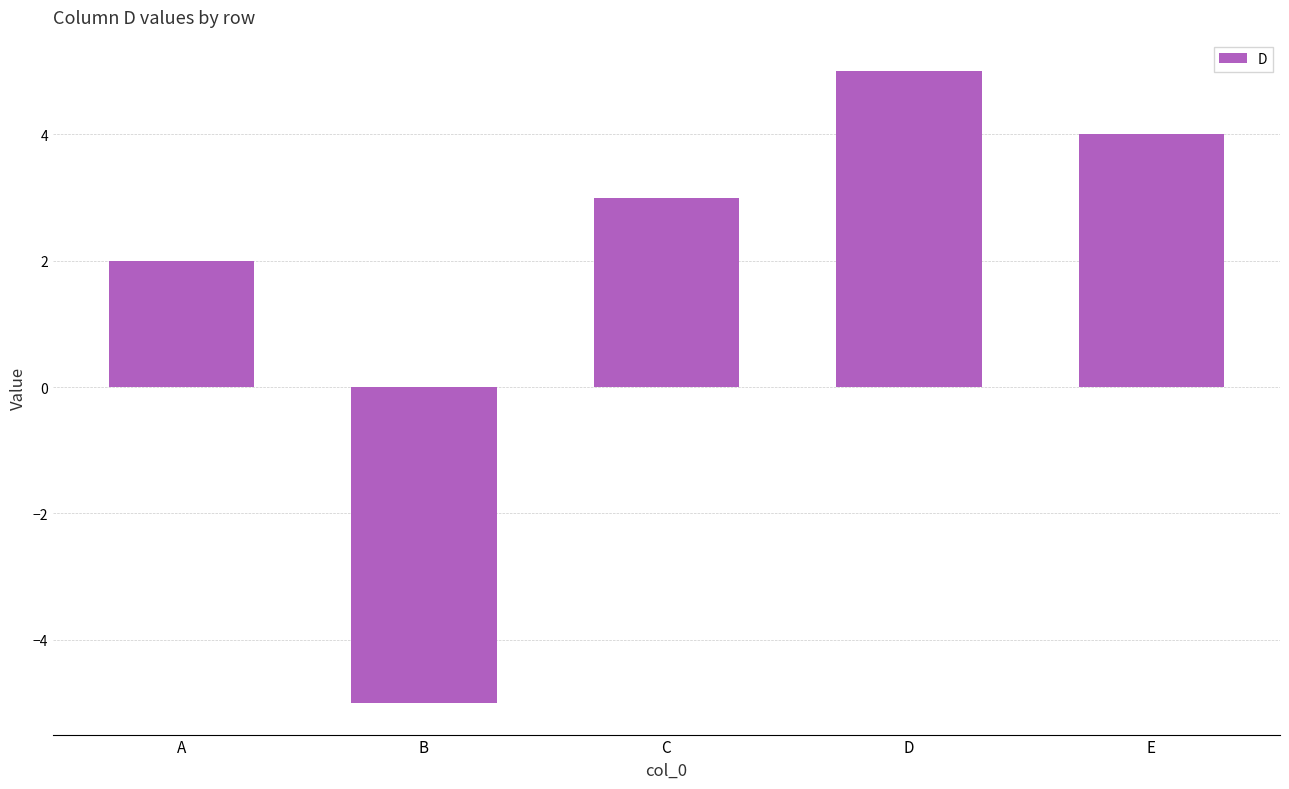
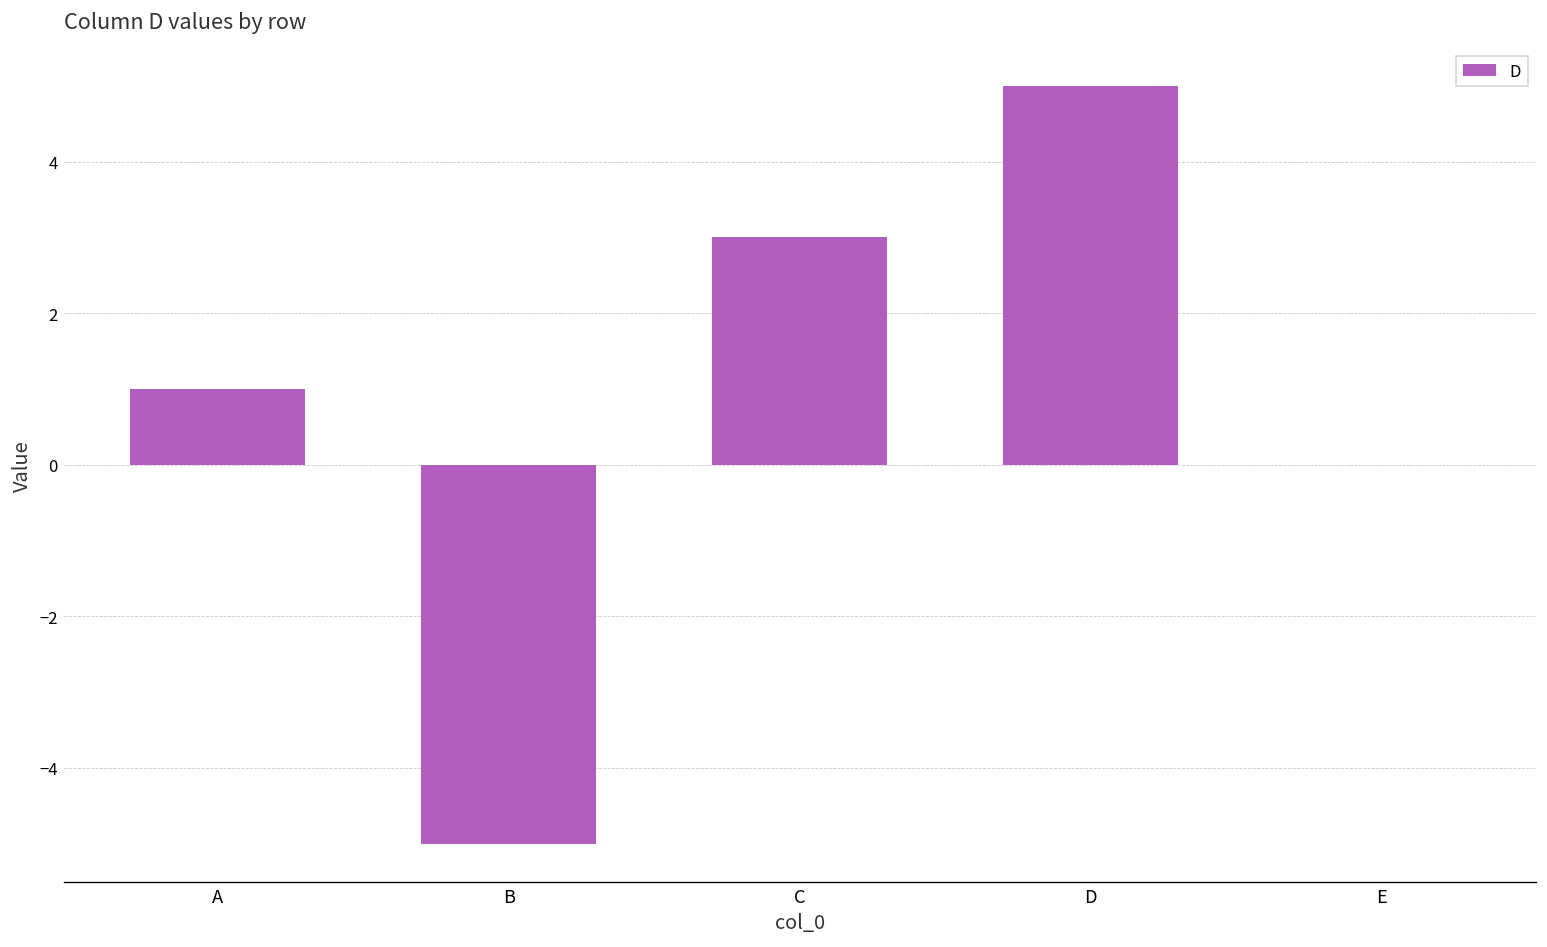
A: 2 -> 1
E: 4 -> 0
